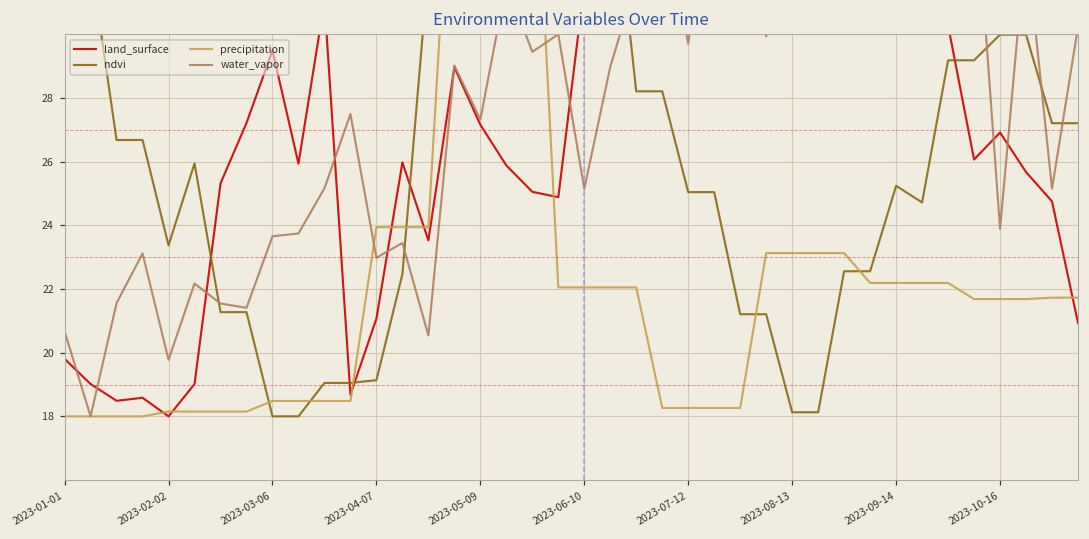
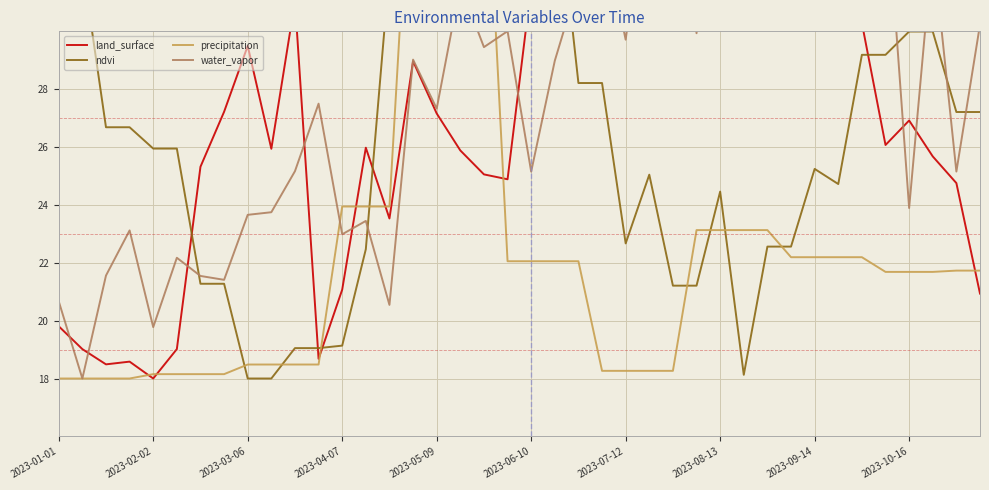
ndvi, 2023-02-02: 23.4 -> 25.9
ndvi, 2023-07-12: 25.0 -> 22.7
ndvi, 2023-08-13: 18.1 -> 24.5
